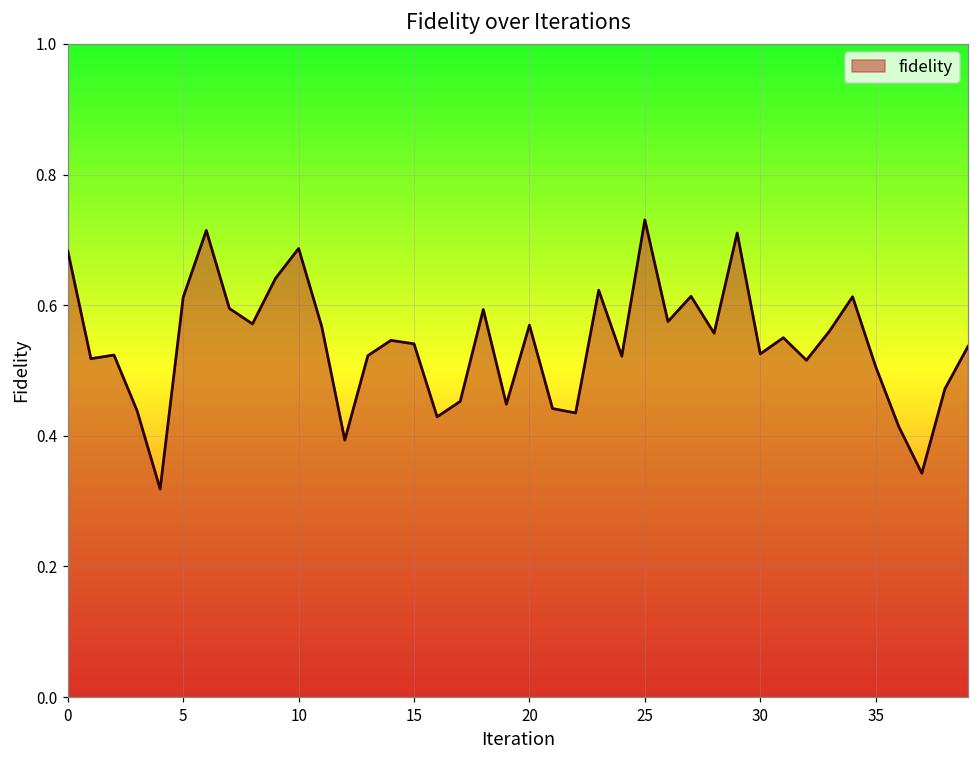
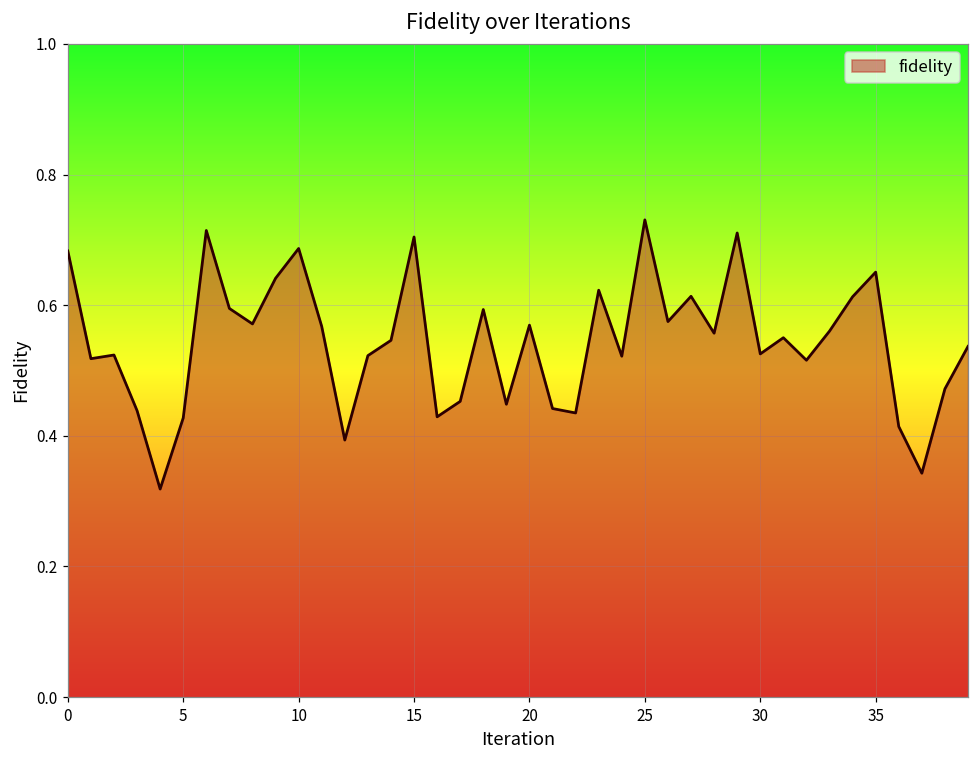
5: 0.61 -> 0.43
15: 0.54 -> 0.70
35: 0.51 -> 0.65
